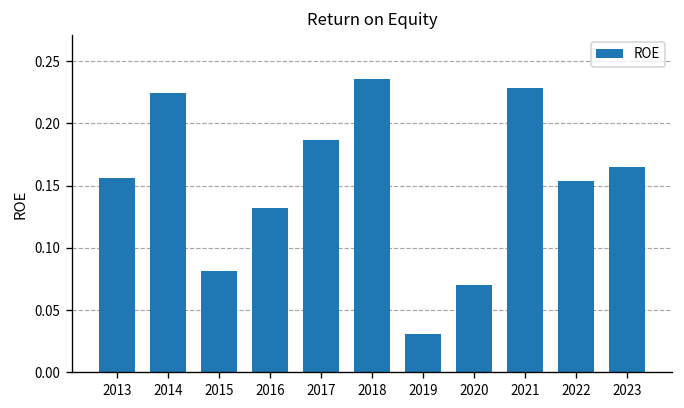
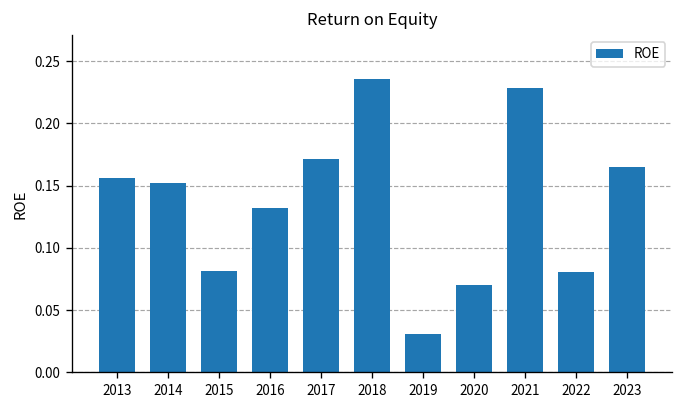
2014: 0.225 -> 0.152
2017: 0.186 -> 0.171
2022: 0.153 -> 0.081
